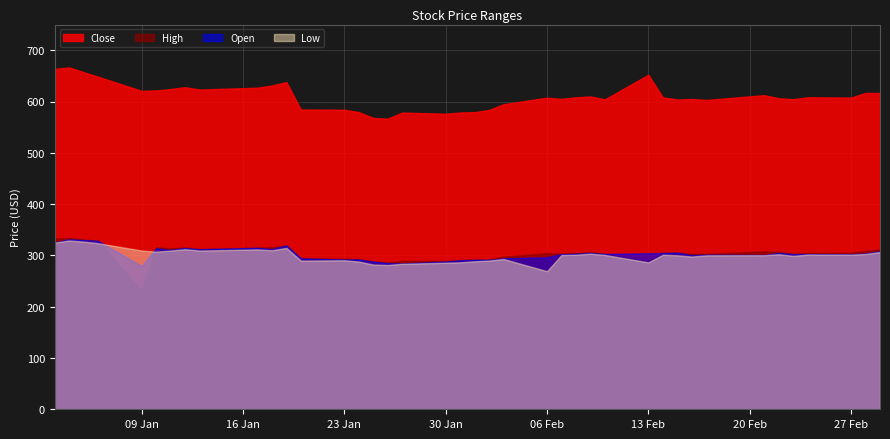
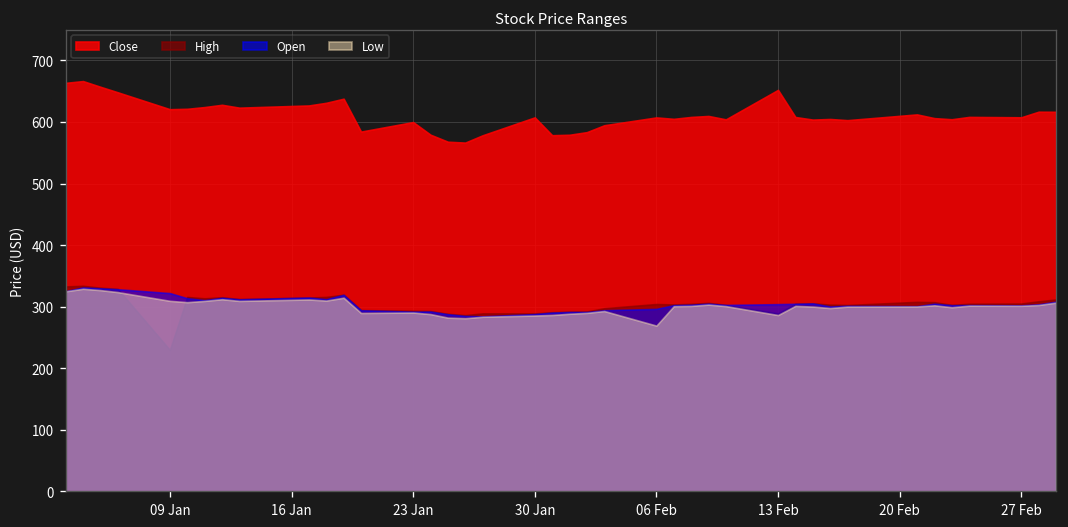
Open, 09 Jan: 280 -> 320
Close, 23 Jan: 580 -> 600
Close, 30 Jan: 580 -> 610
